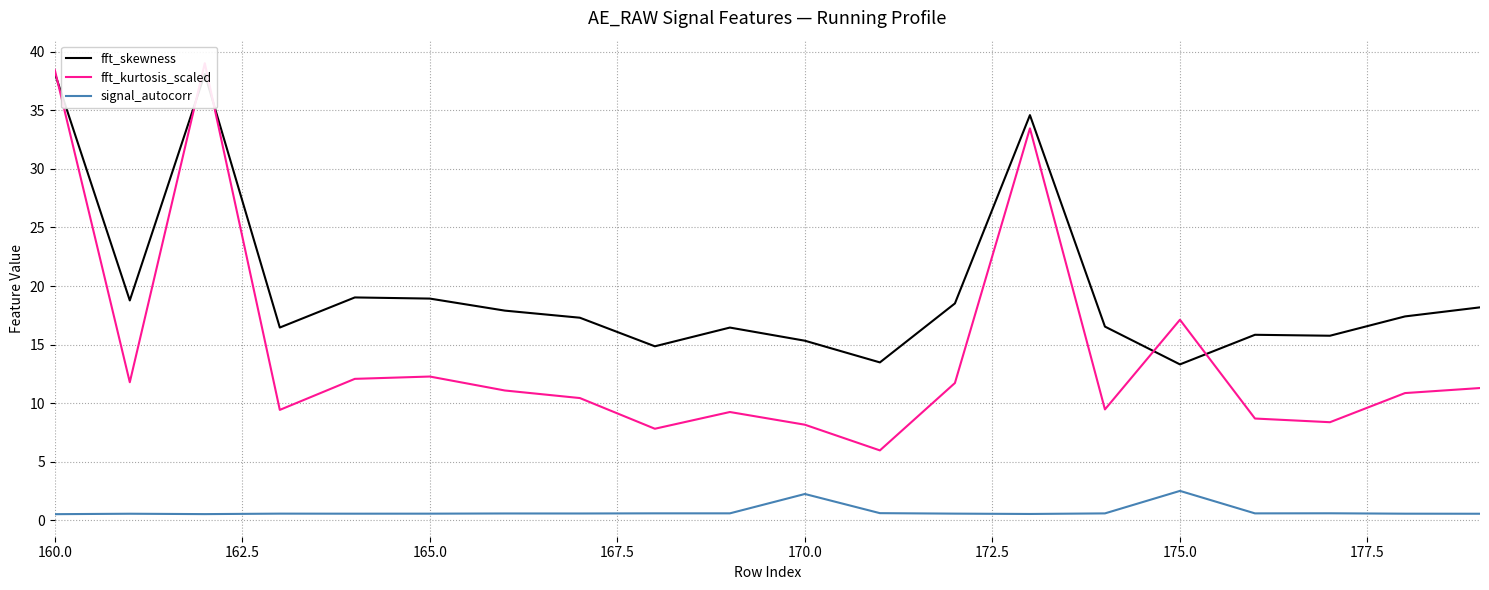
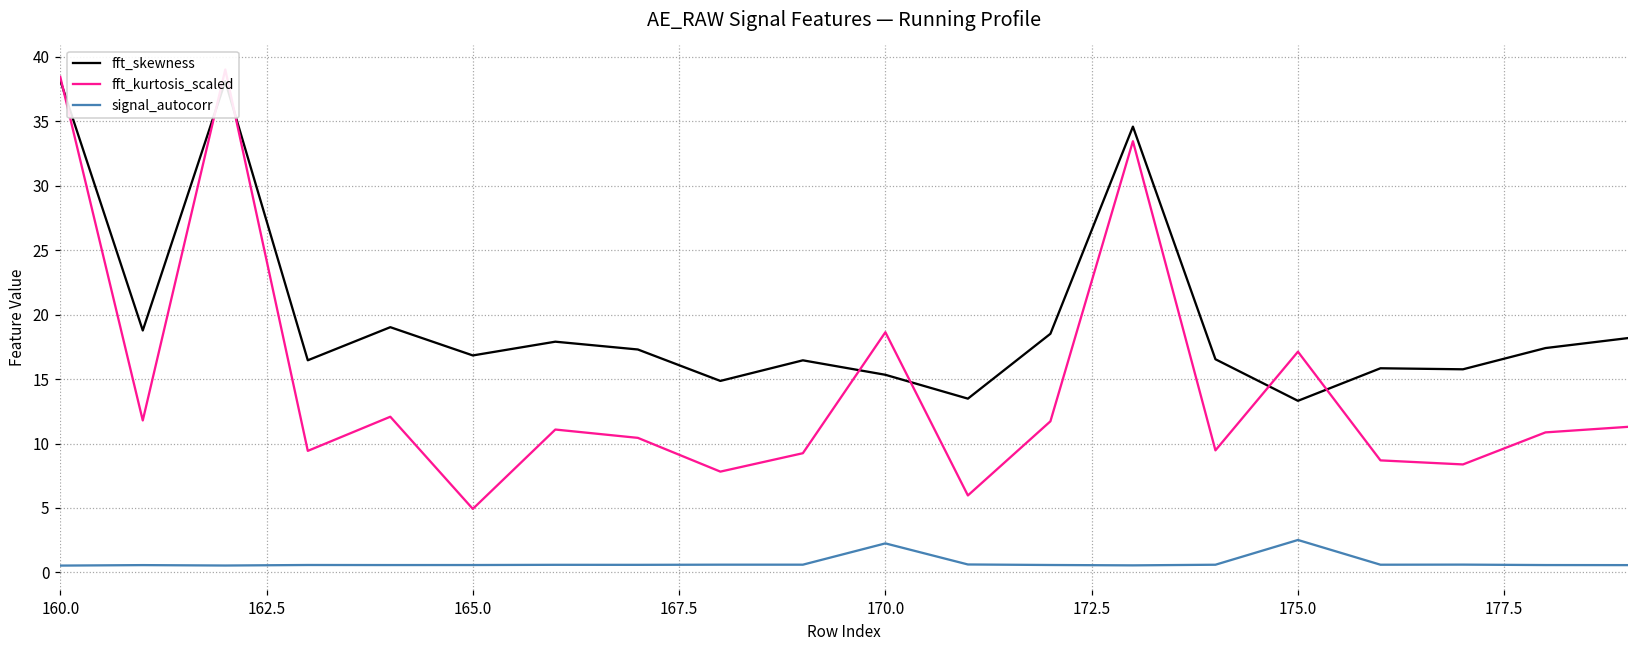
fft_skewness, 165.0: 18.9 -> 16.8
fft_kurtosis_scaled, 165.0: 12.3 -> 4.9
fft_kurtosis_scaled, 170.0: 8.2 -> 18.6
